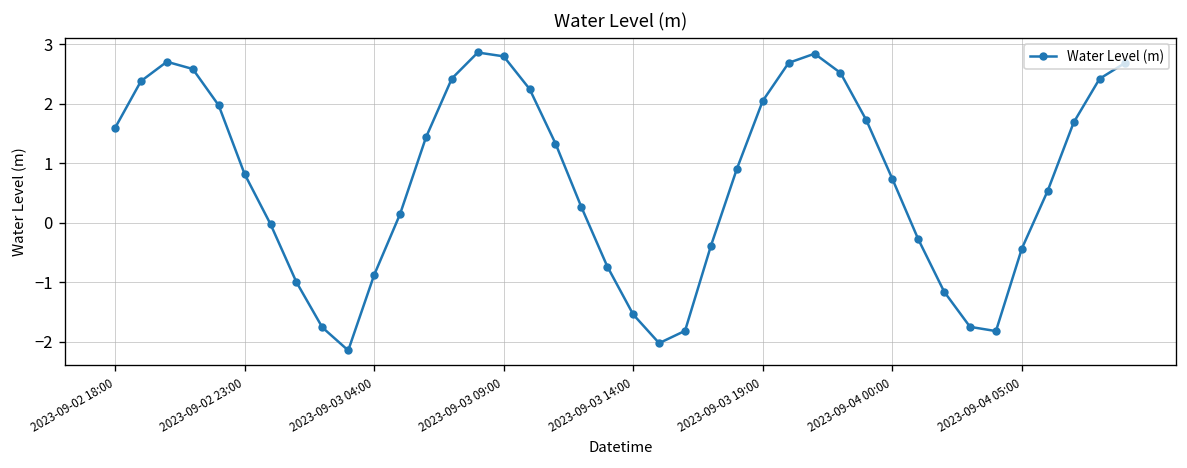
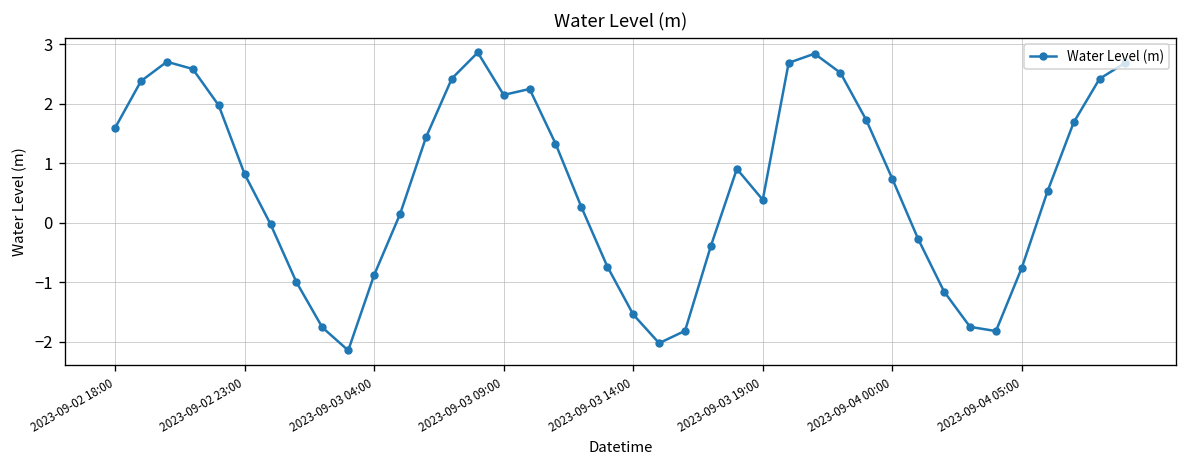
2023-09-03 09:00: 2.8 -> 2.1
2023-09-03 19:00: 2.0 -> 0.4
2023-09-04 05:00: -0.4 -> -0.8
